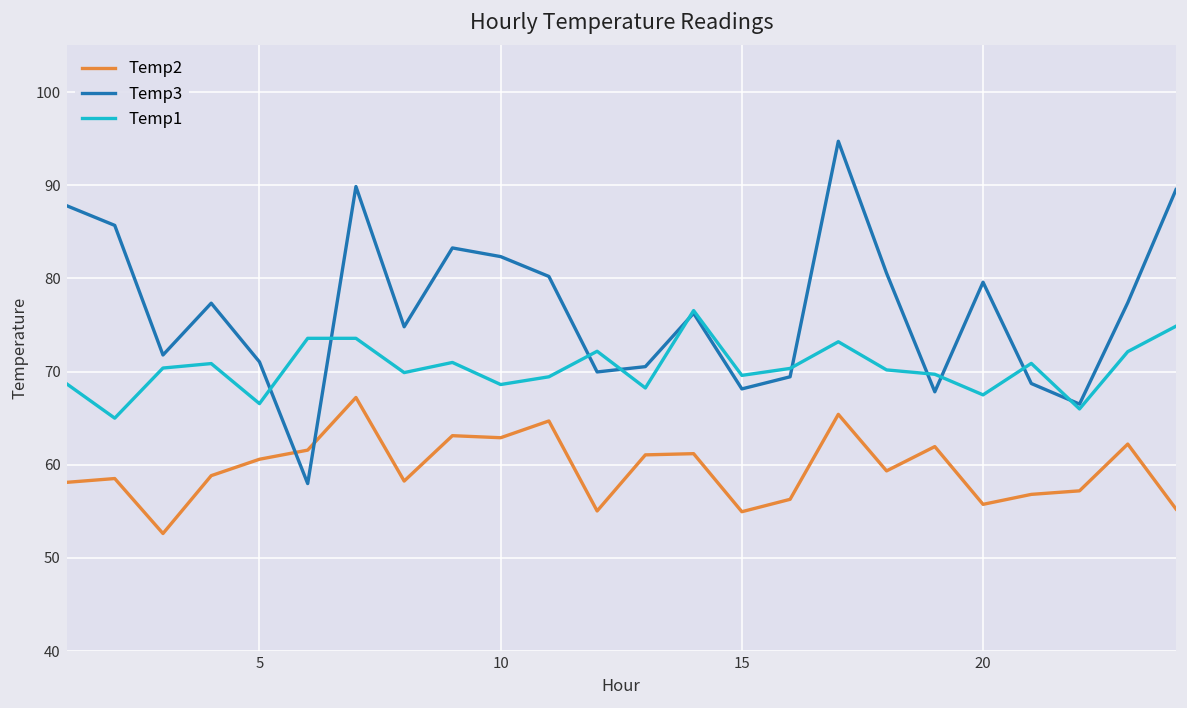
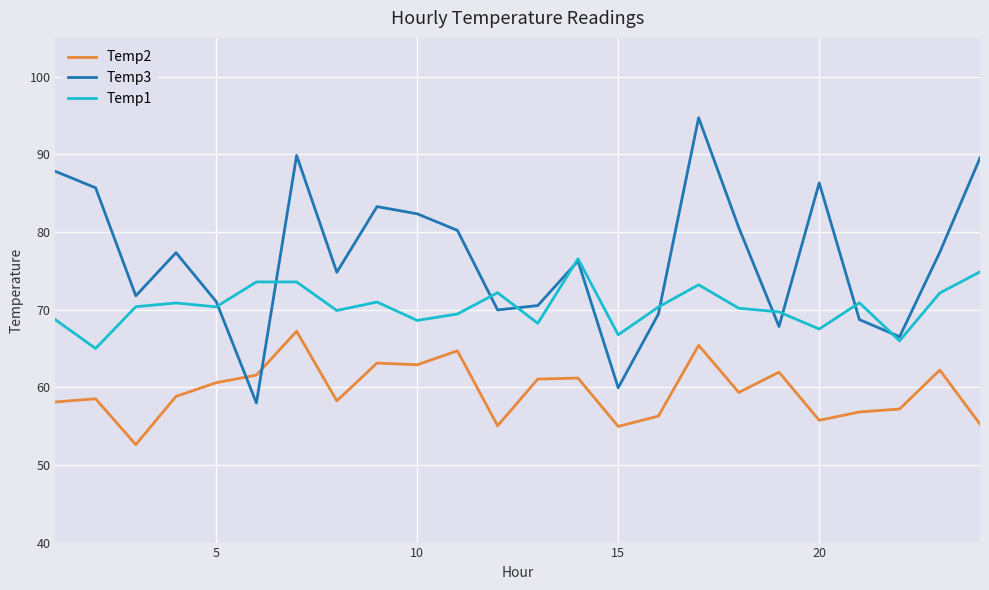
Temp1, 5: 67 -> 70
Temp3, 15: 68 -> 60
Temp1, 15: 70 -> 67
Temp3, 20: 80 -> 86
